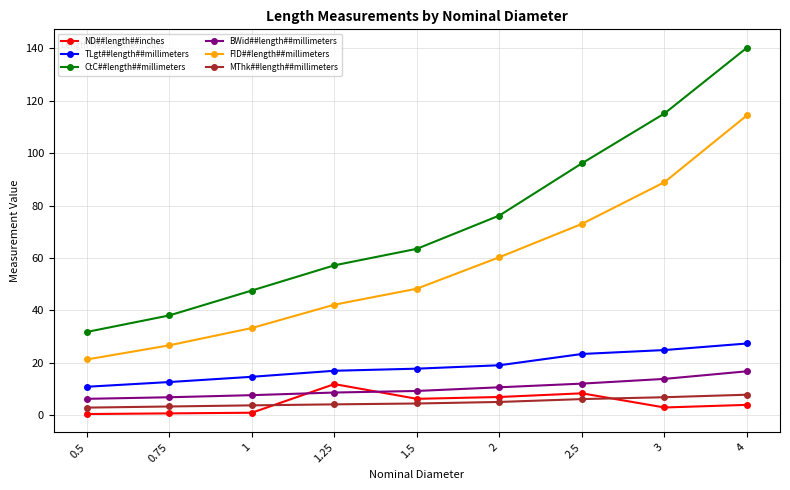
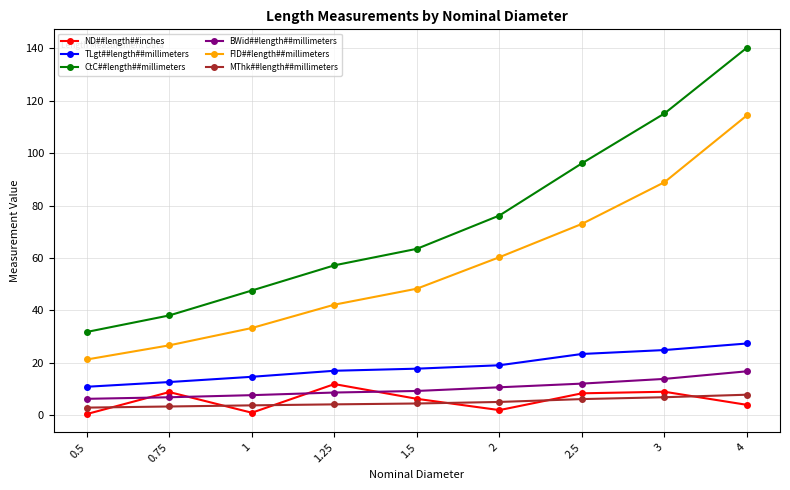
ND##length##inches, 0.75: 1 -> 9
ND##length##inches, 2: 7 -> 2
ND##length##inches, 3: 3 -> 9
